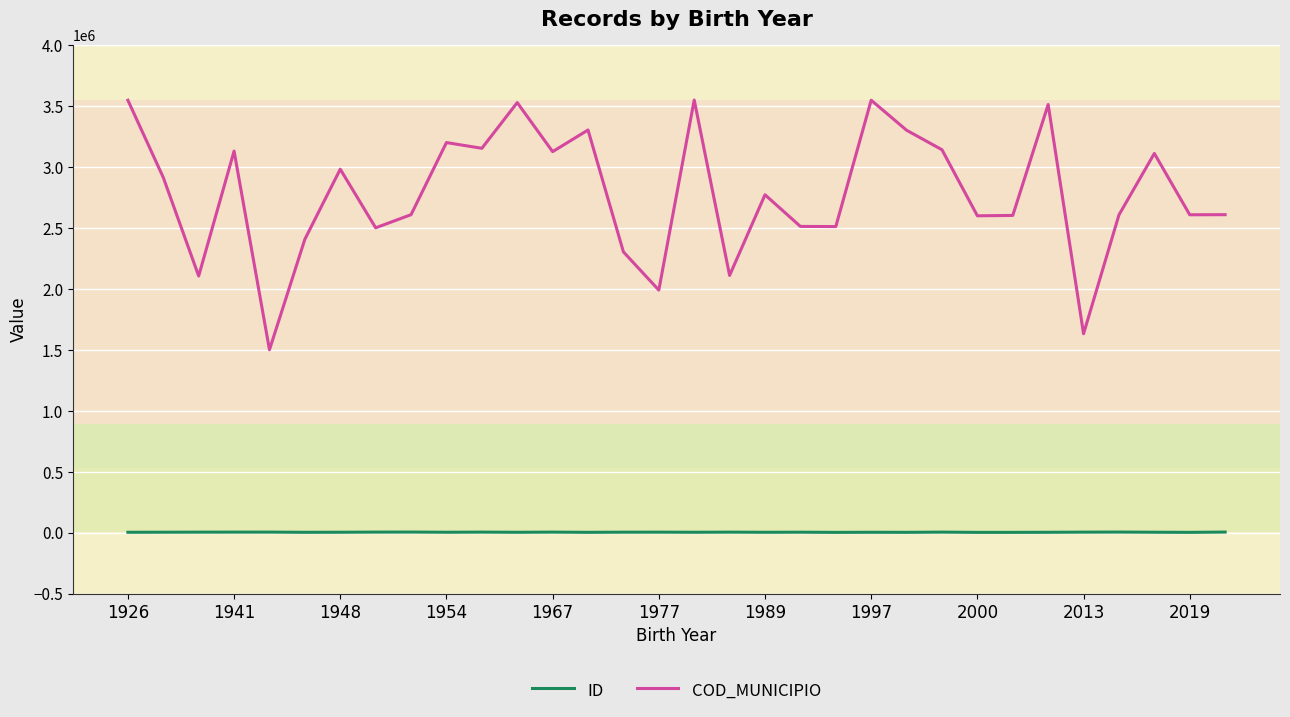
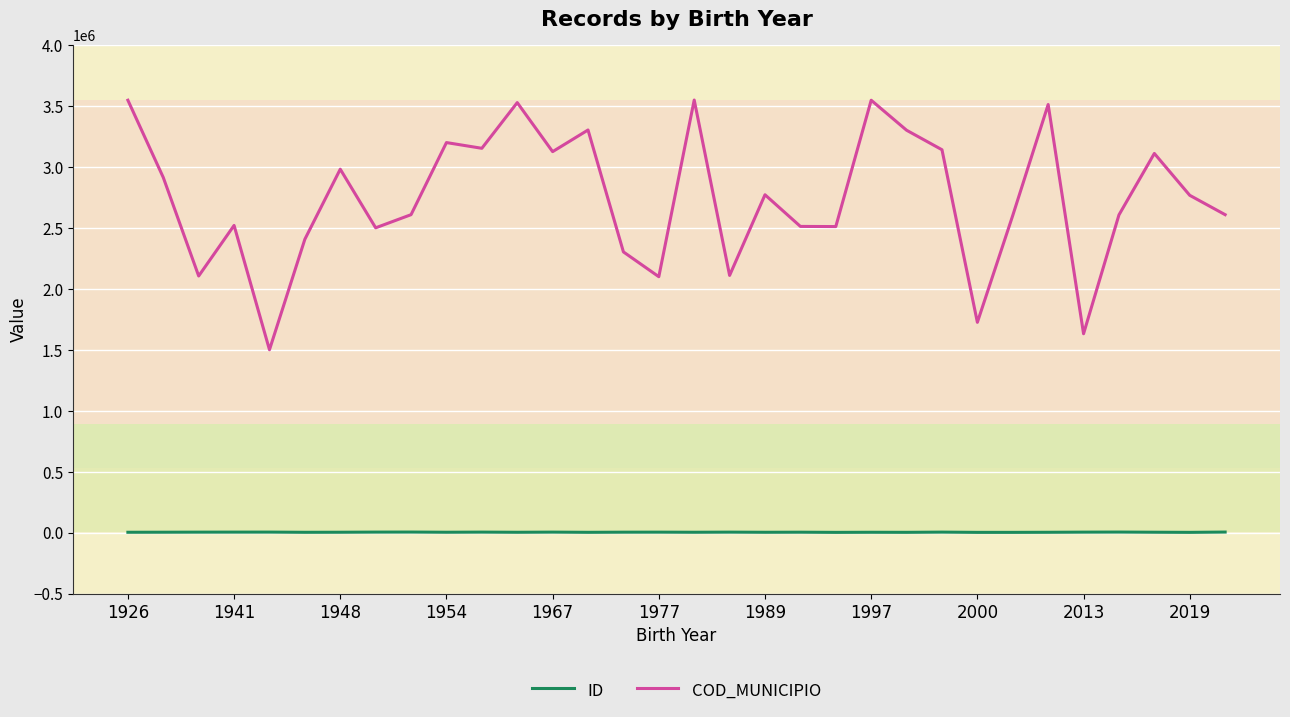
COD_MUNICIPIO, 1941: 3130000 -> 2520000
COD_MUNICIPIO, 1977: 1990000 -> 2100000
COD_MUNICIPIO, 2000: 2600000 -> 1730000
COD_MUNICIPIO, 2019: 2610000 -> 2770000
